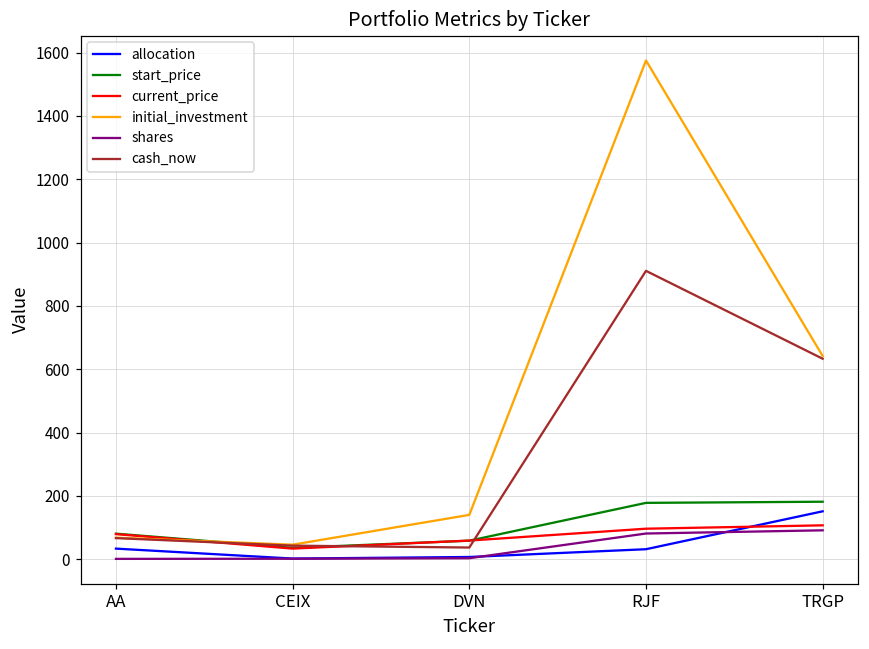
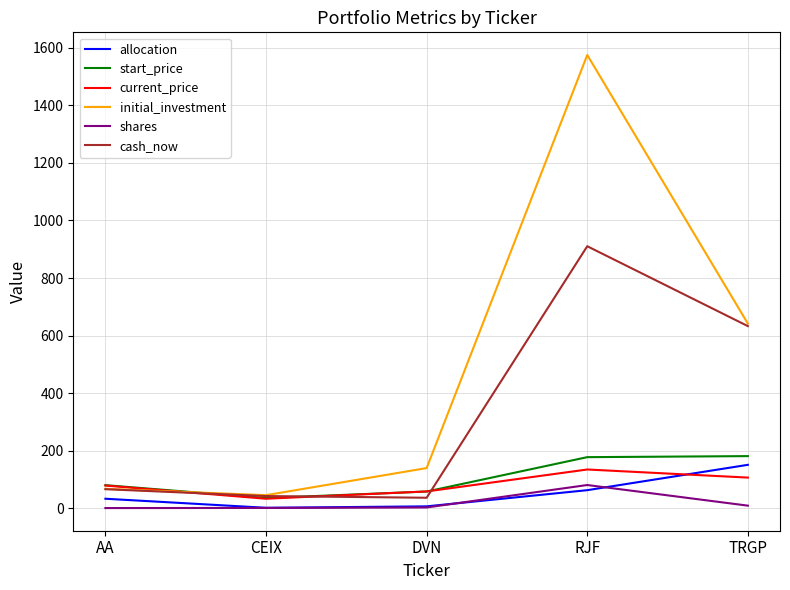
allocation, RJF: 30 -> 60
current_price, RJF: 100 -> 130
shares, TRGP: 90 -> 10
